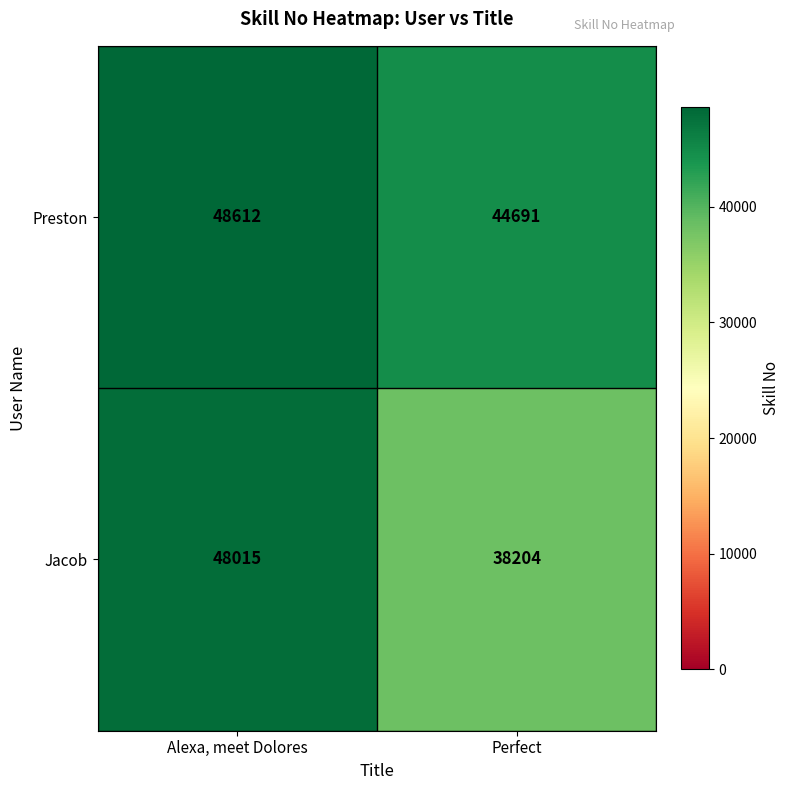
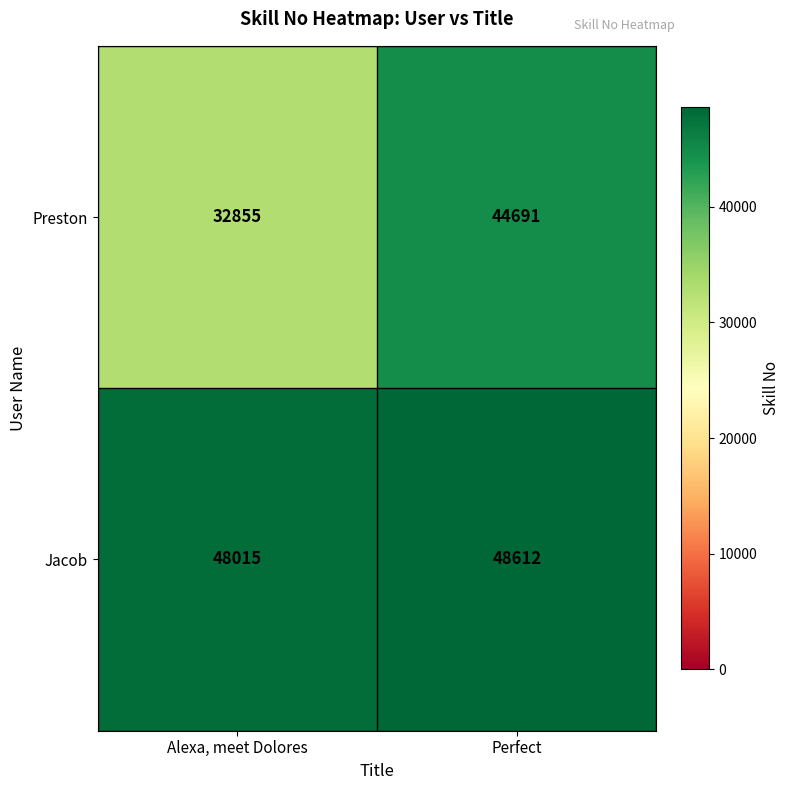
Preston, Alexa, meet Dolores: 48612 -> 32855
Jacob, Perfect: 38204 -> 48612
